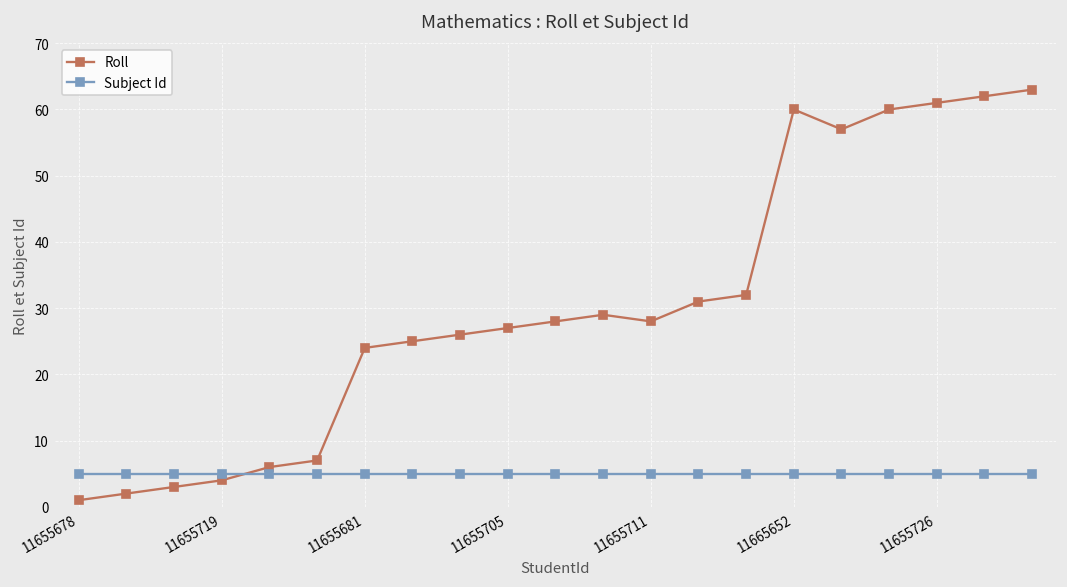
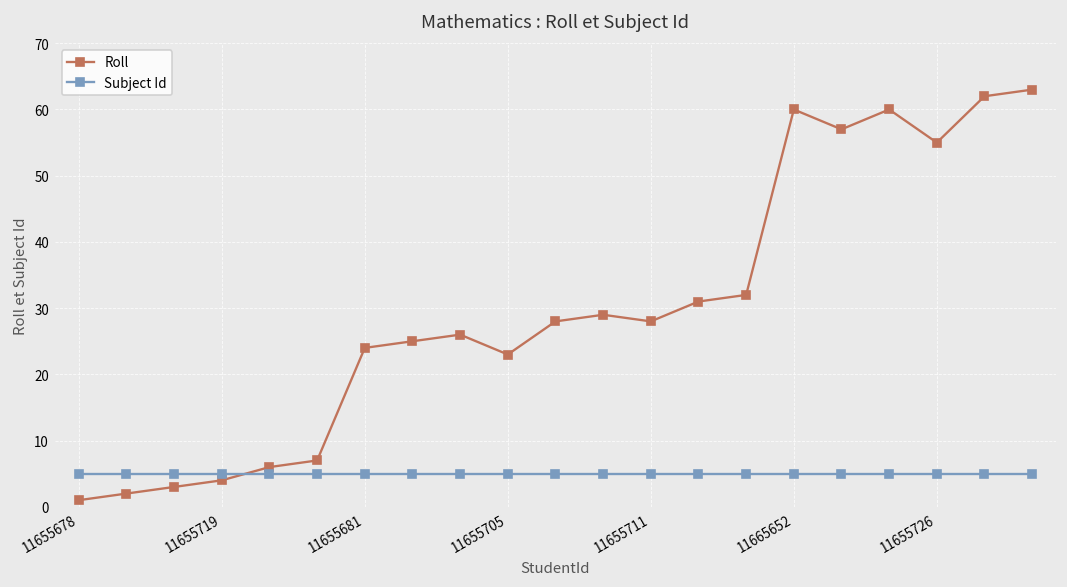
Roll, 11655705: 27 -> 23
Roll, 11655726: 61 -> 55
